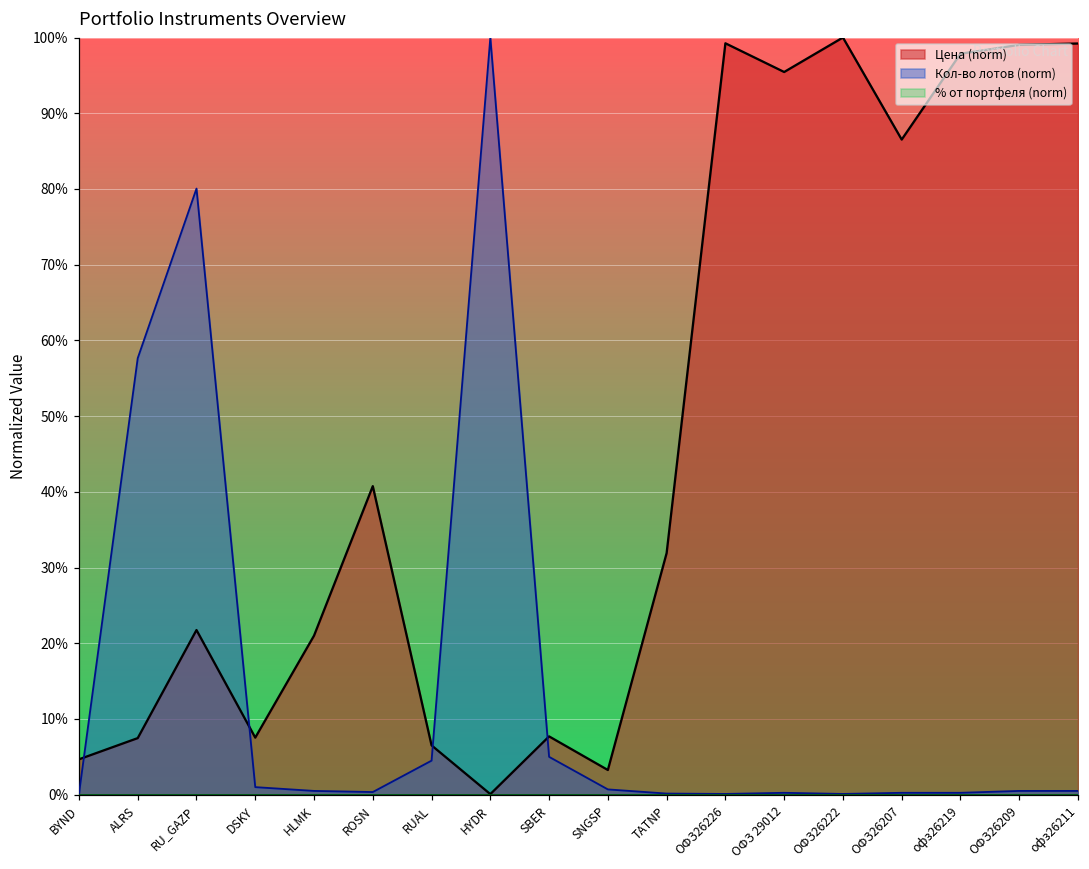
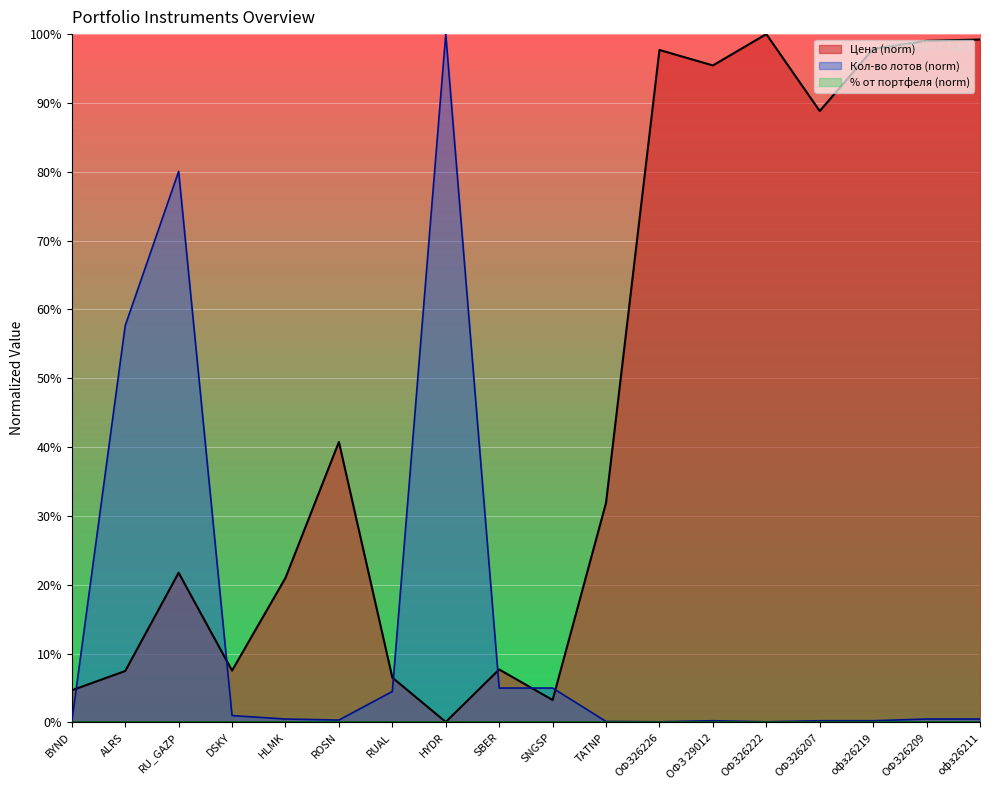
Кол-во лотов (norm), SNGSP: 1% -> 5%
Цена (norm), ОФЗ26226: 99% -> 98%
Цена (norm), ОФЗ26207: 87% -> 89%
